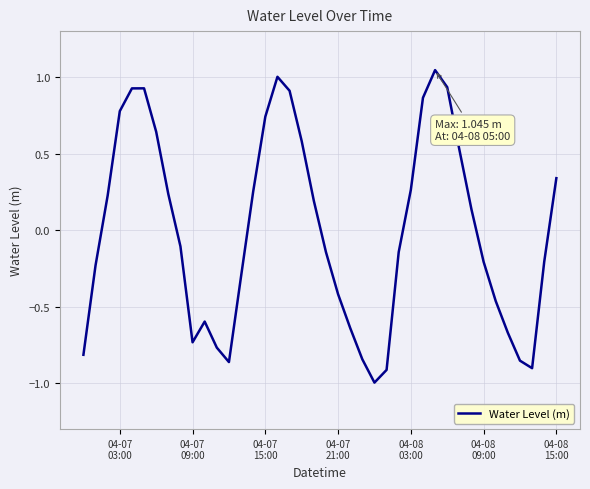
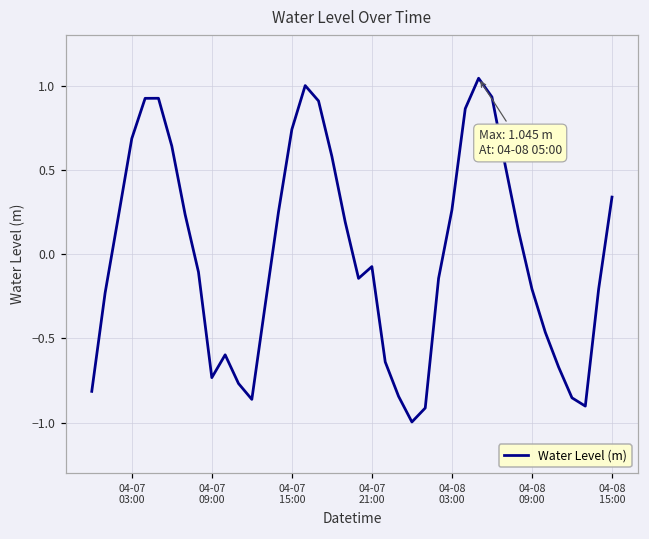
04-07 03:00: 0.78 -> 0.69
04-07 21:00: -0.42 -> -0.07
